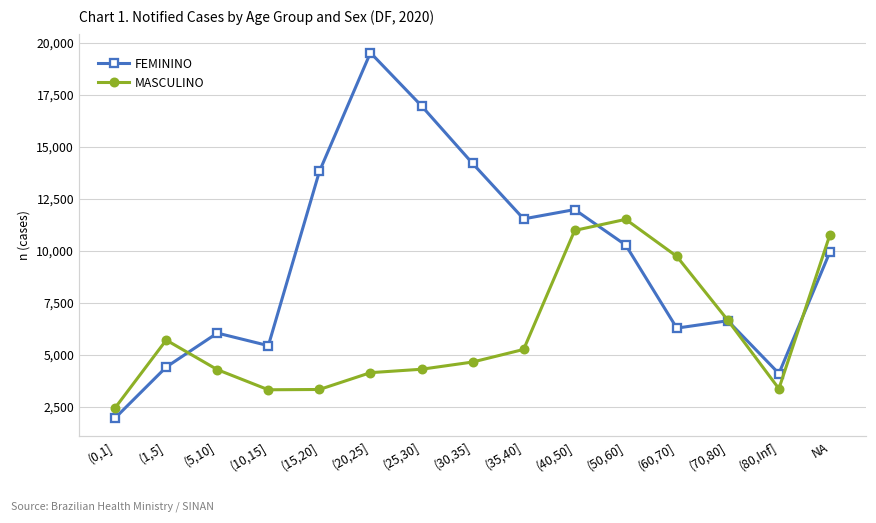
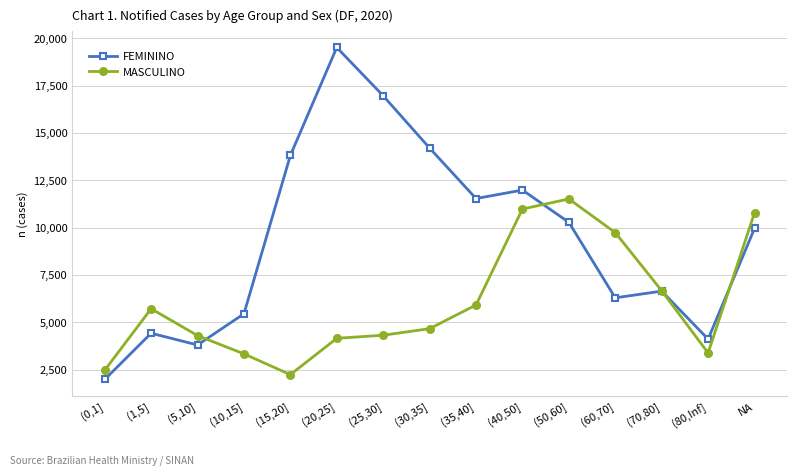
FEMININO, (5,10]: 6,100 -> 3,800
MASCULINO, (15,20]: 3,300 -> 2,200
MASCULINO, (35,40]: 5,300 -> 5,900
